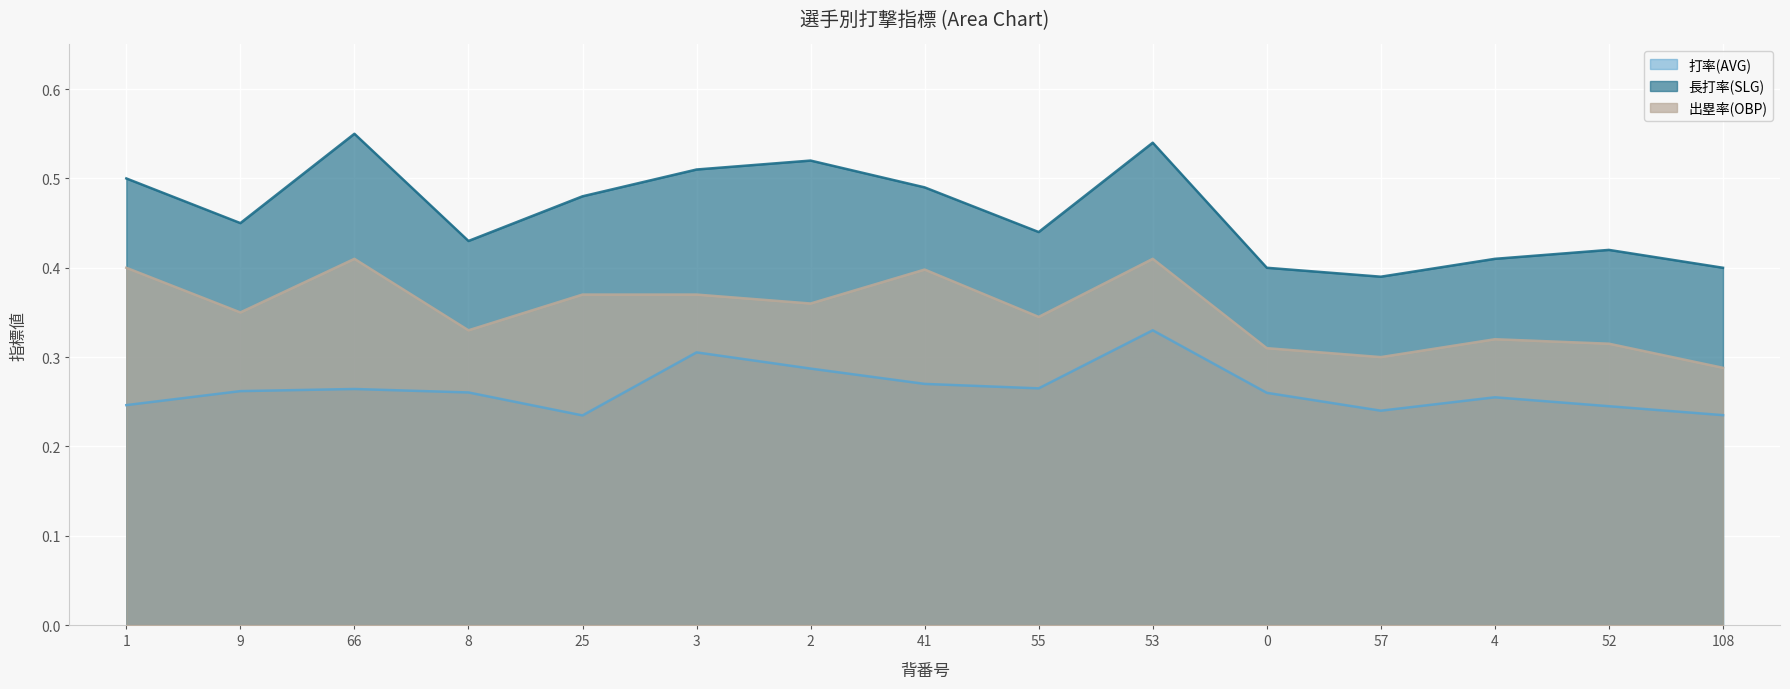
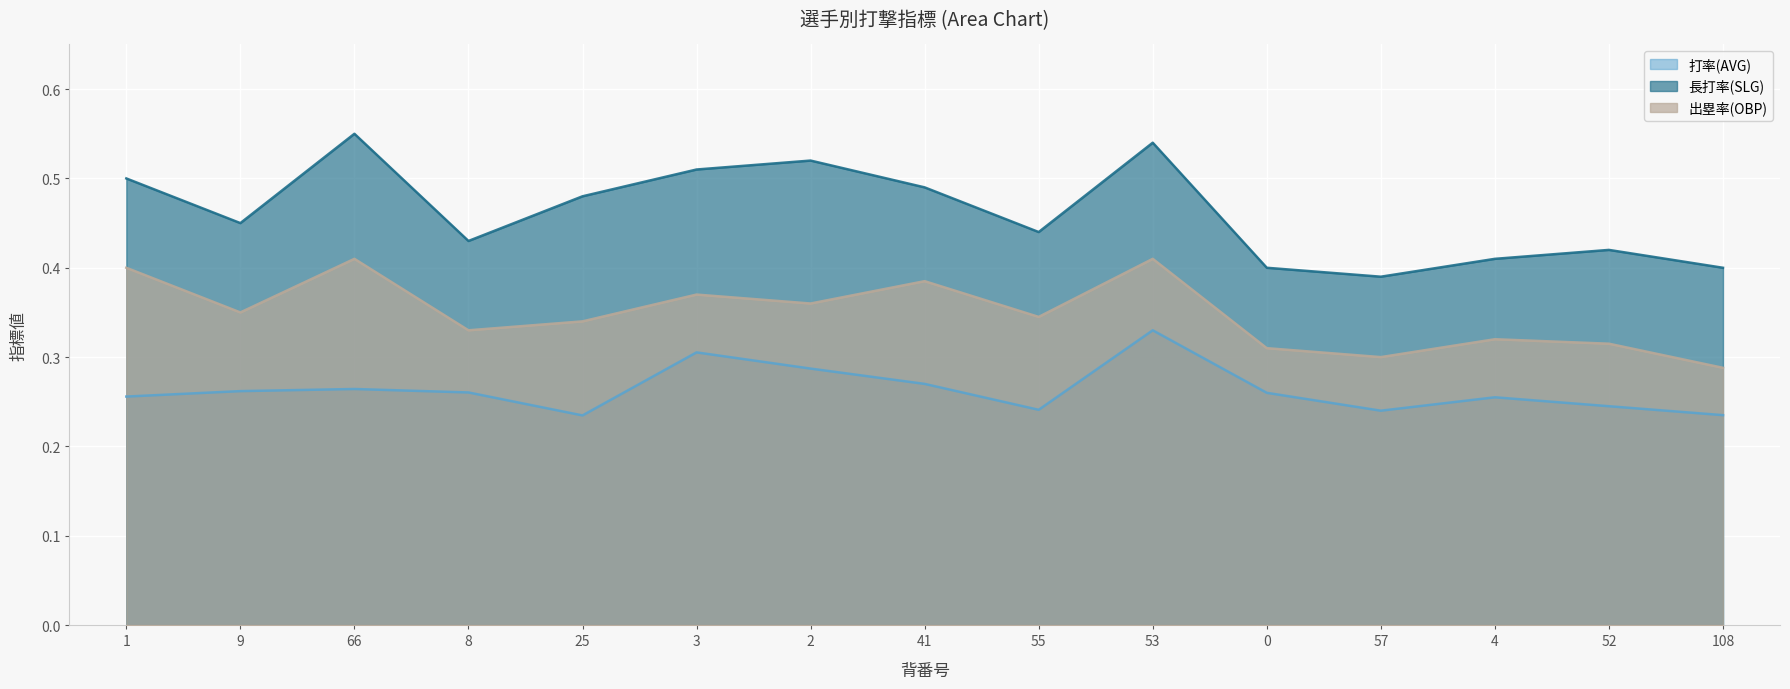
打率(AVG), 1: 0.25 -> 0.26
出塁率(OBP), 25: 0.37 -> 0.34
出塁率(OBP), 41: 0.40 -> 0.39
打率(AVG), 55: 0.27 -> 0.24
